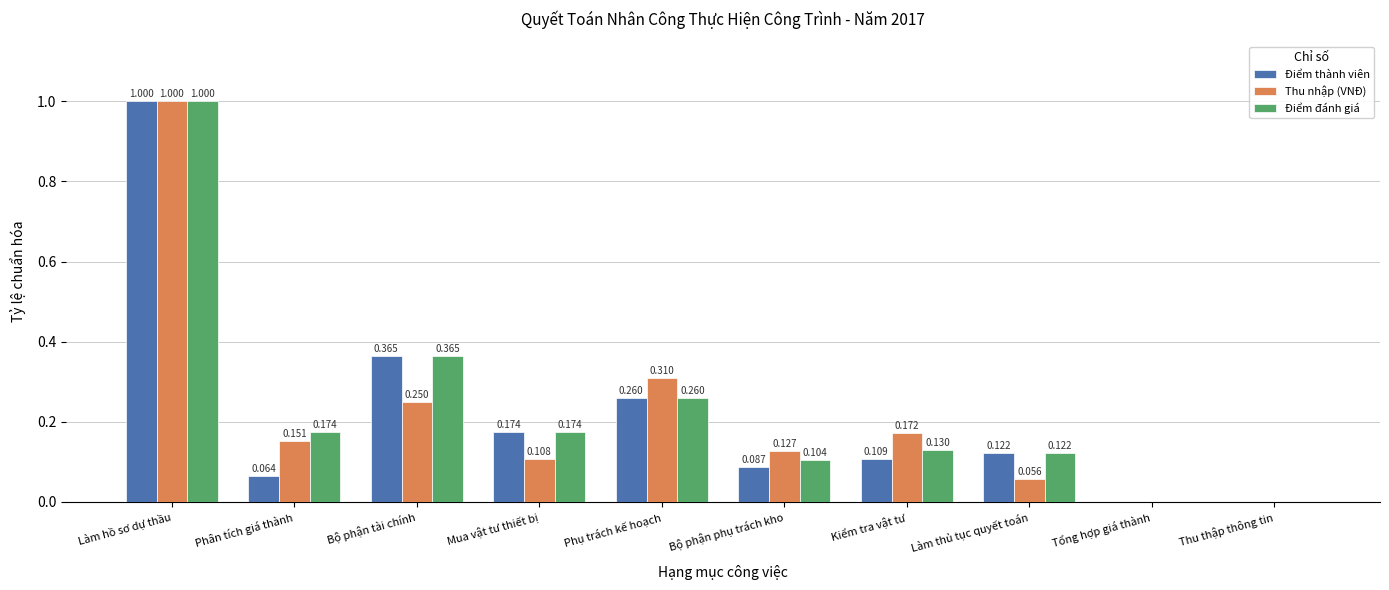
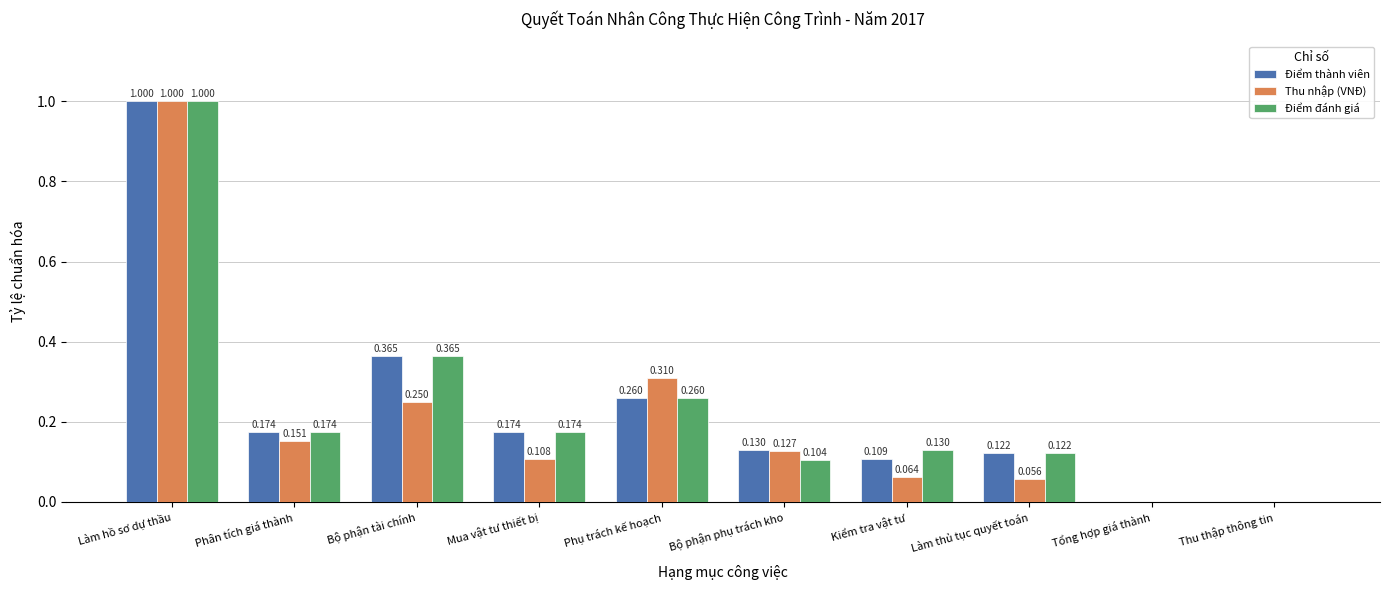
Điểm thành viên, Phân tích giá thành: 0.064 -> 0.174
Điểm thành viên, Bộ phận phụ trách kho: 0.087 -> 0.130
Thu nhập (VNĐ), Kiểm tra vật tư: 0.172 -> 0.064
